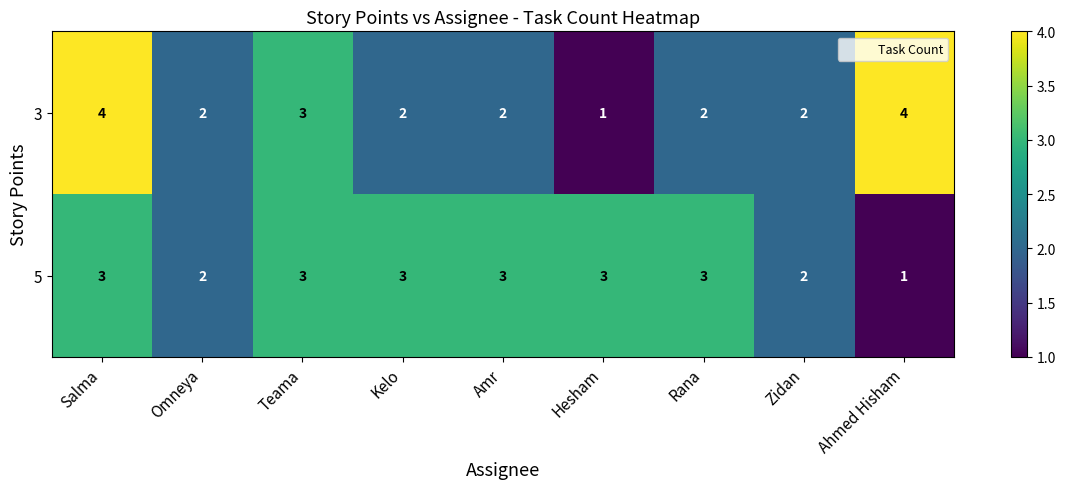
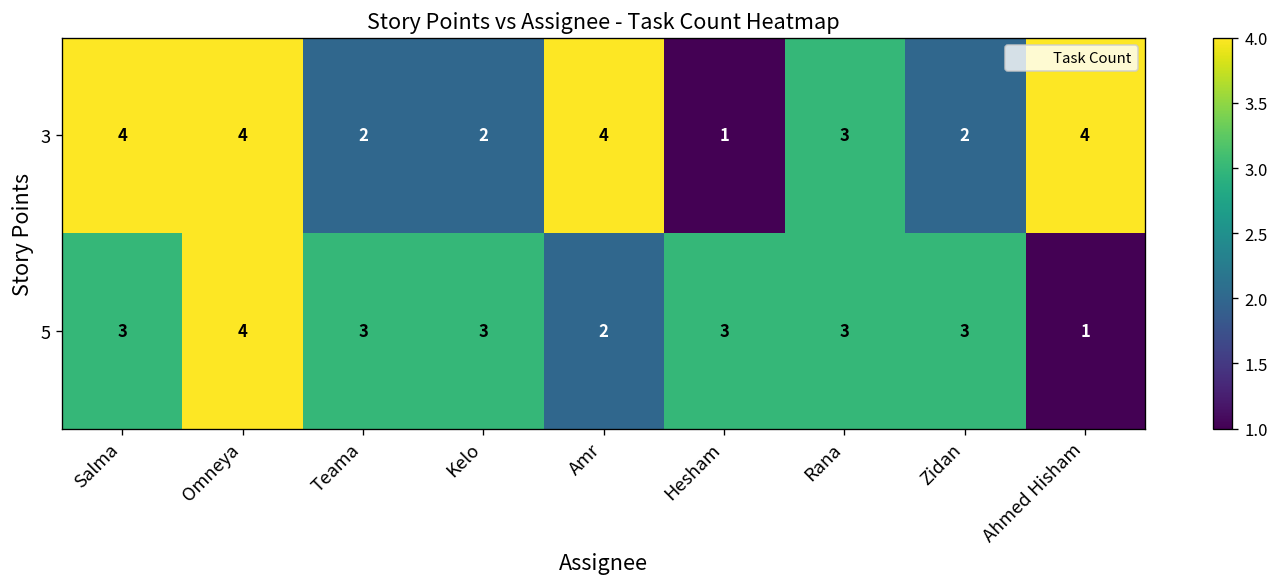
3, Omneya: 2 -> 4
3, Teama: 3 -> 2
3, Amr: 2 -> 4
3, Rana: 2 -> 3
5, Omneya: 2 -> 4
5, Amr: 3 -> 2
5, Zidan: 2 -> 3
